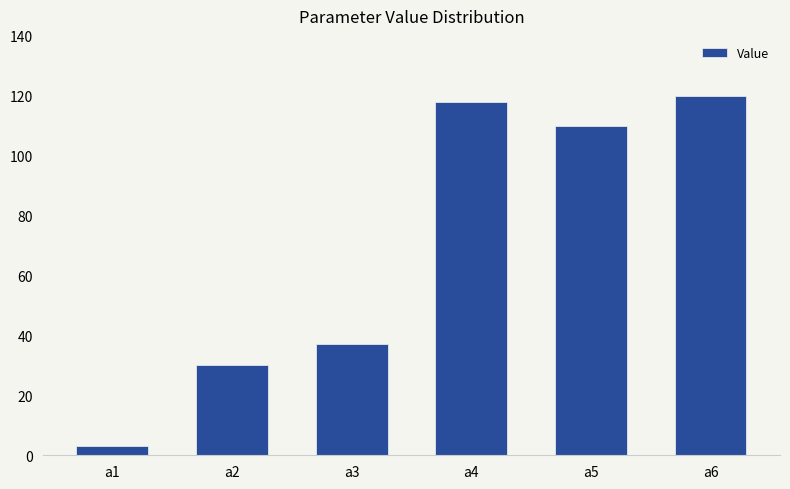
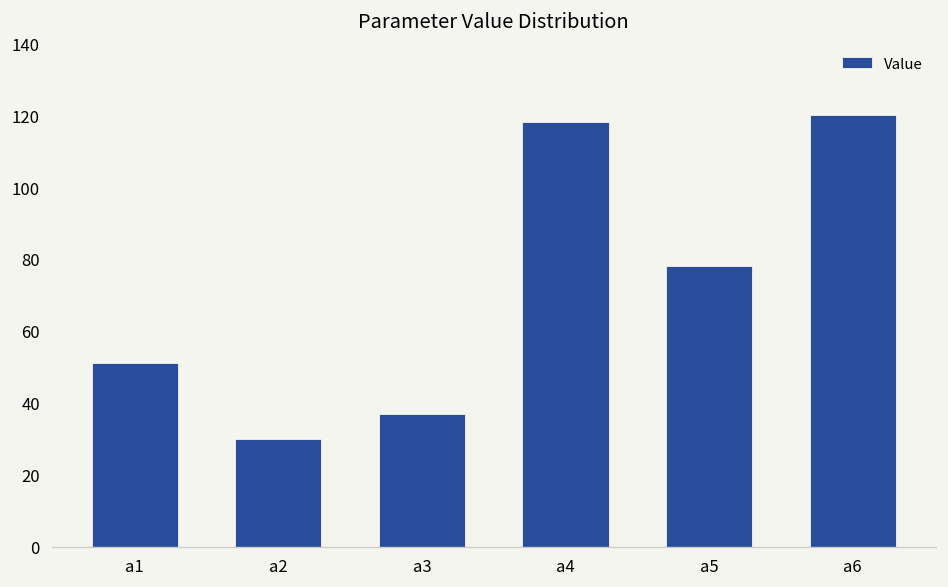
a1: 3 -> 51
a5: 110 -> 78
